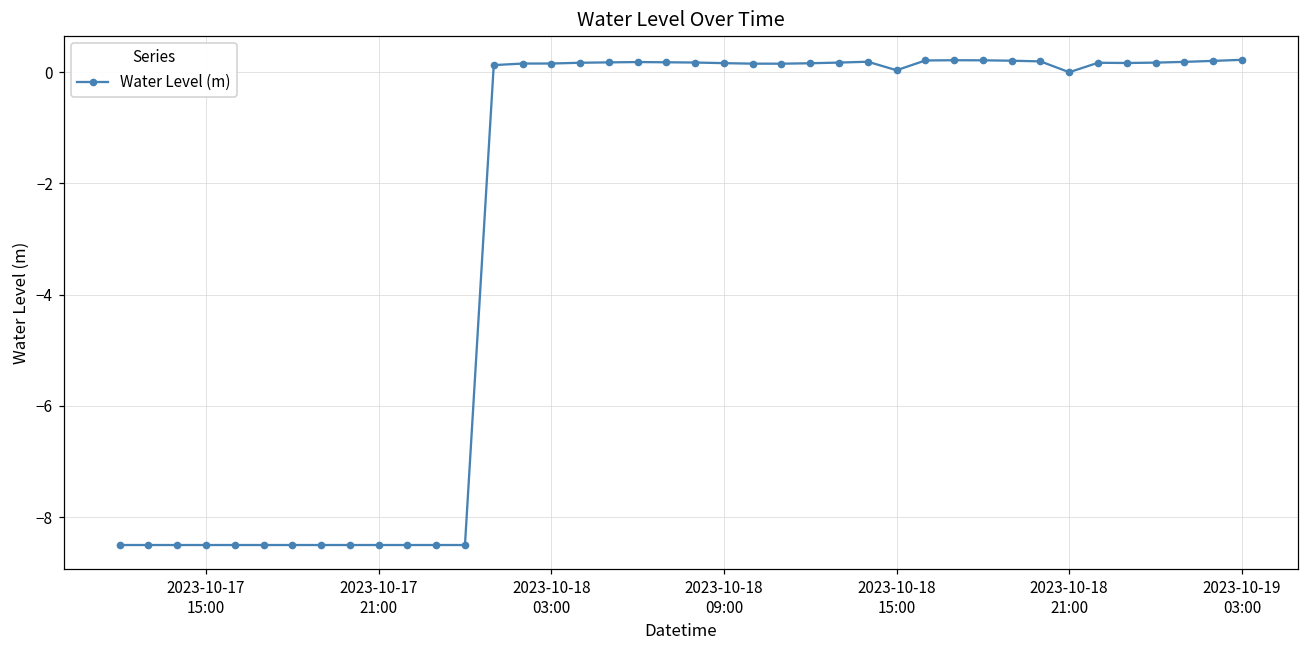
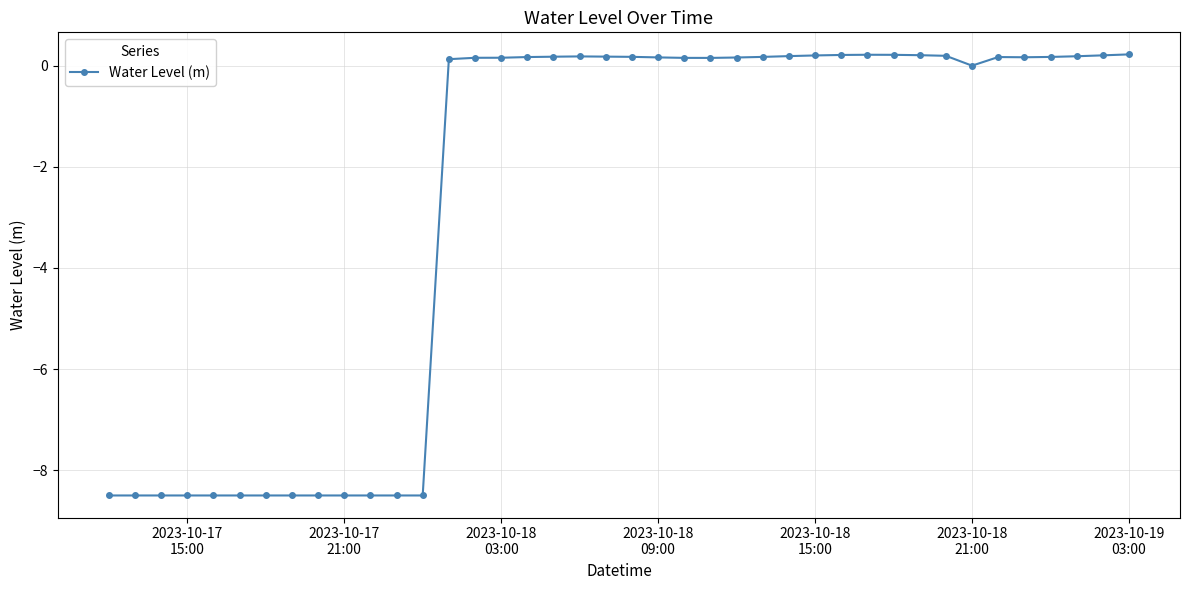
2023-10-18 15:00: 0.0 -> 0.2
